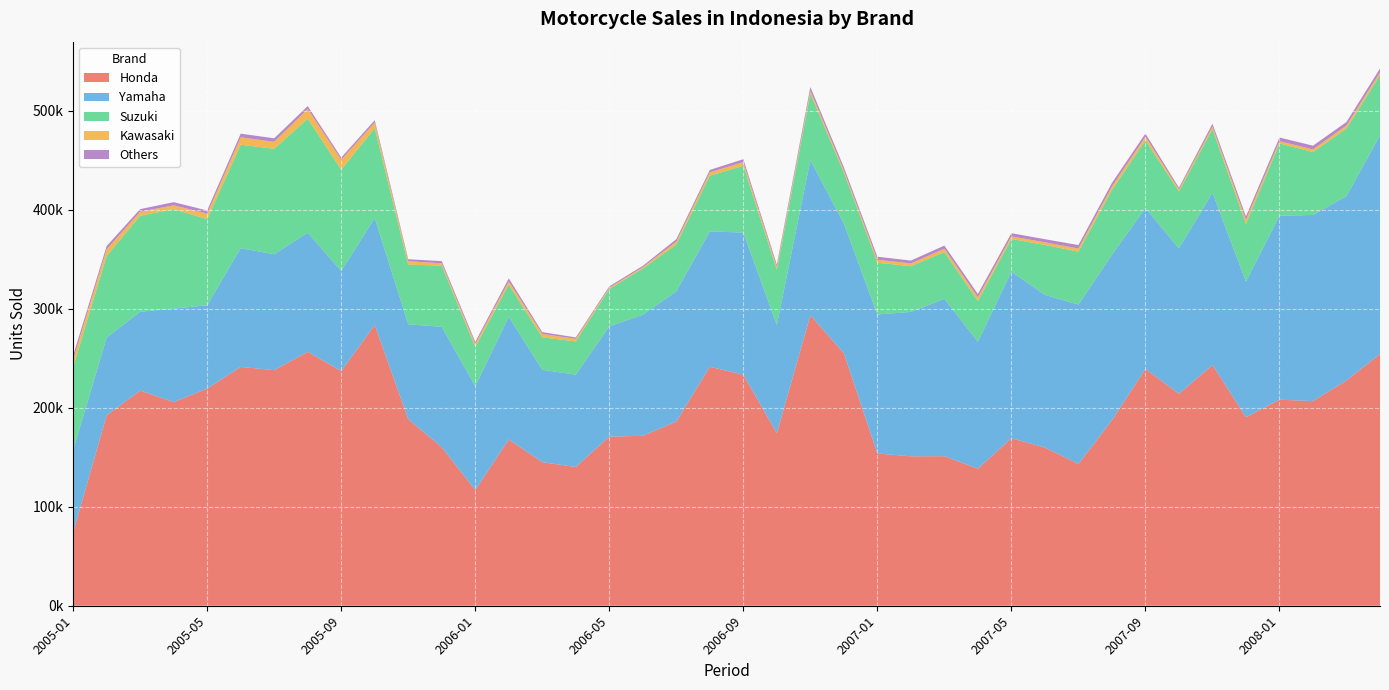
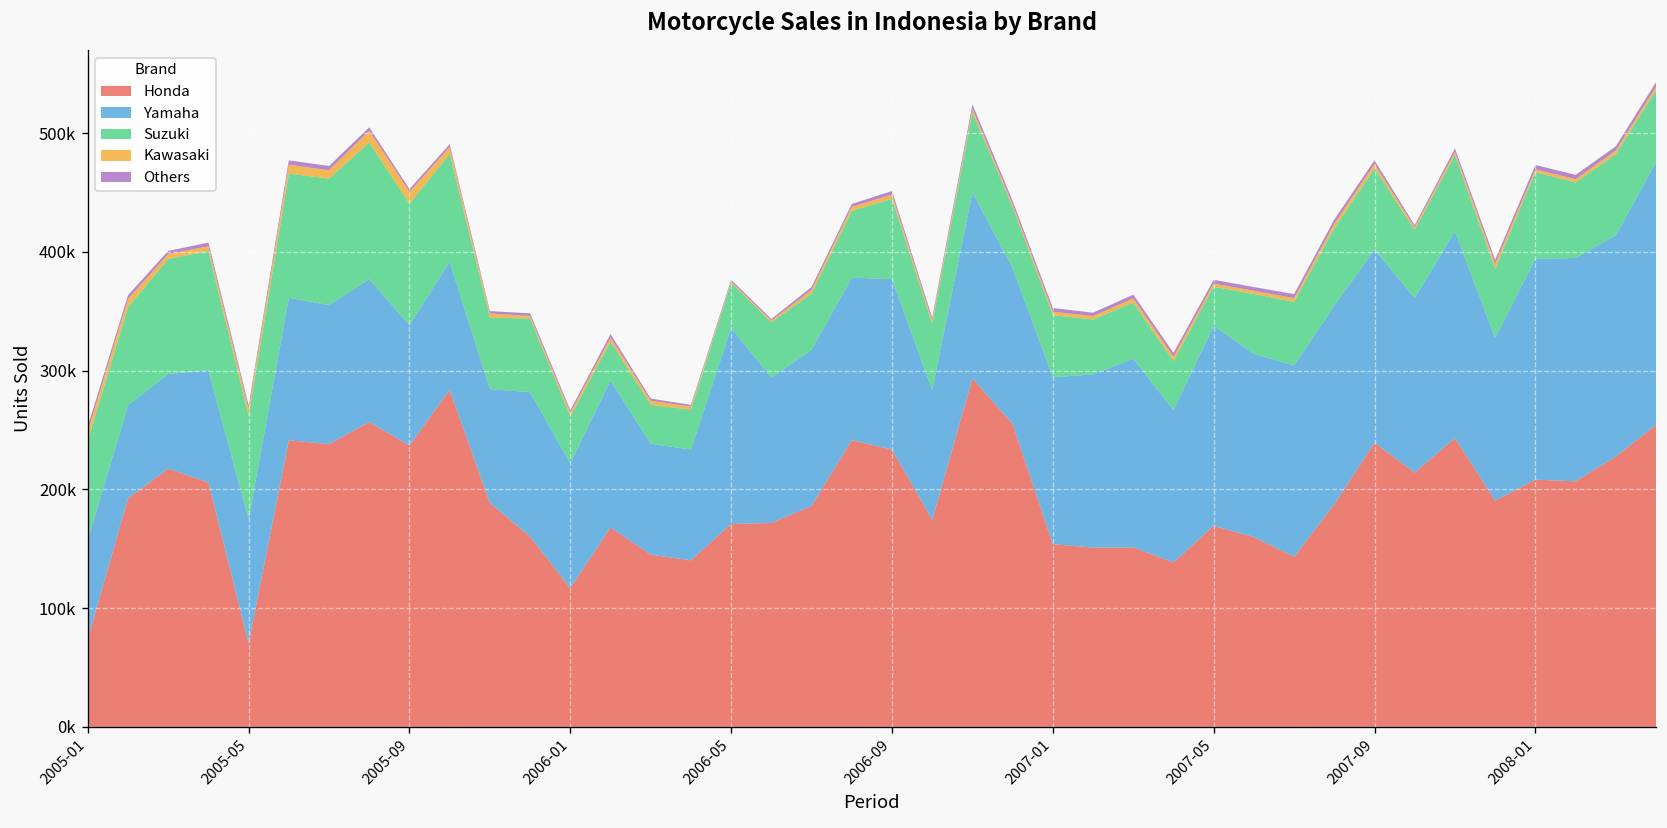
Honda, 2005-05: 220000 -> 70000
Yamaha, 2005-05: 80000 -> 100000
Yamaha, 2006-05: 110000 -> 170000
